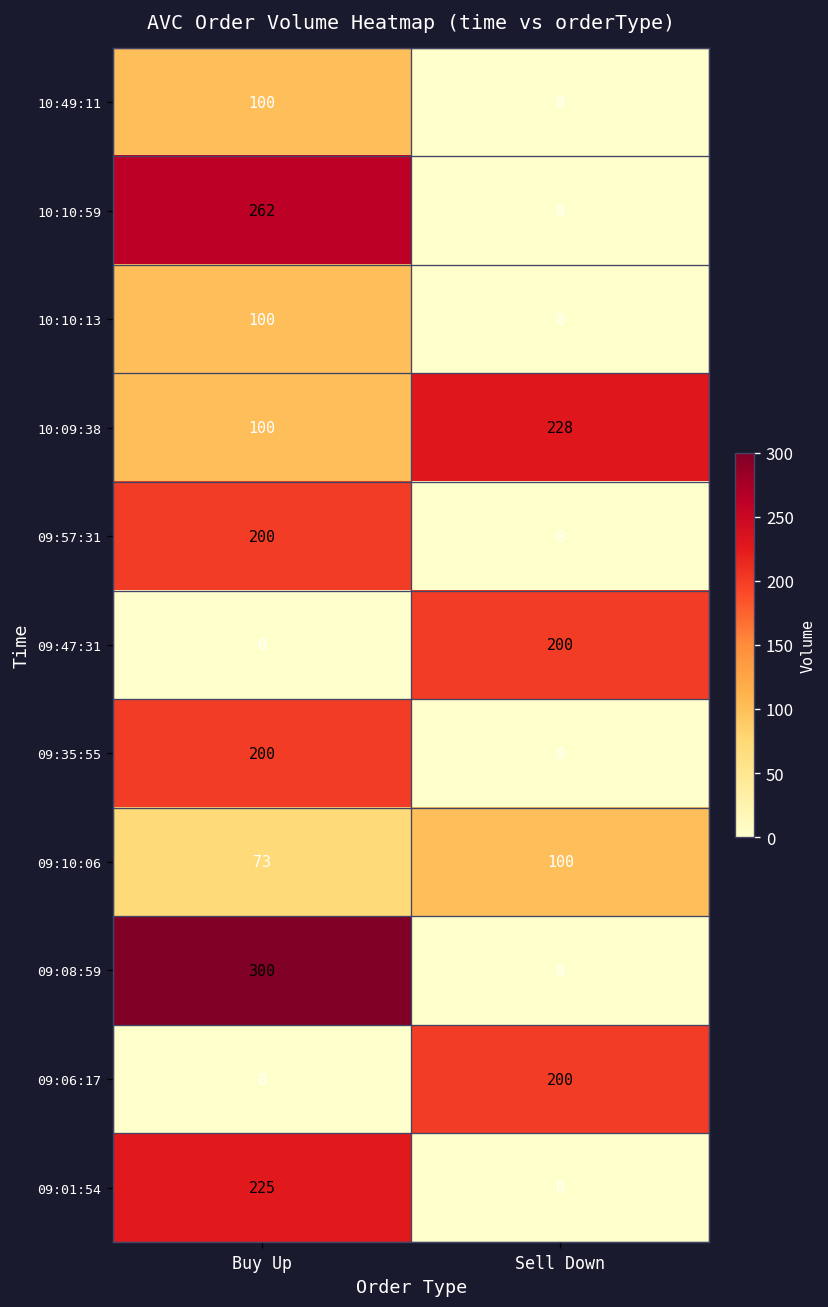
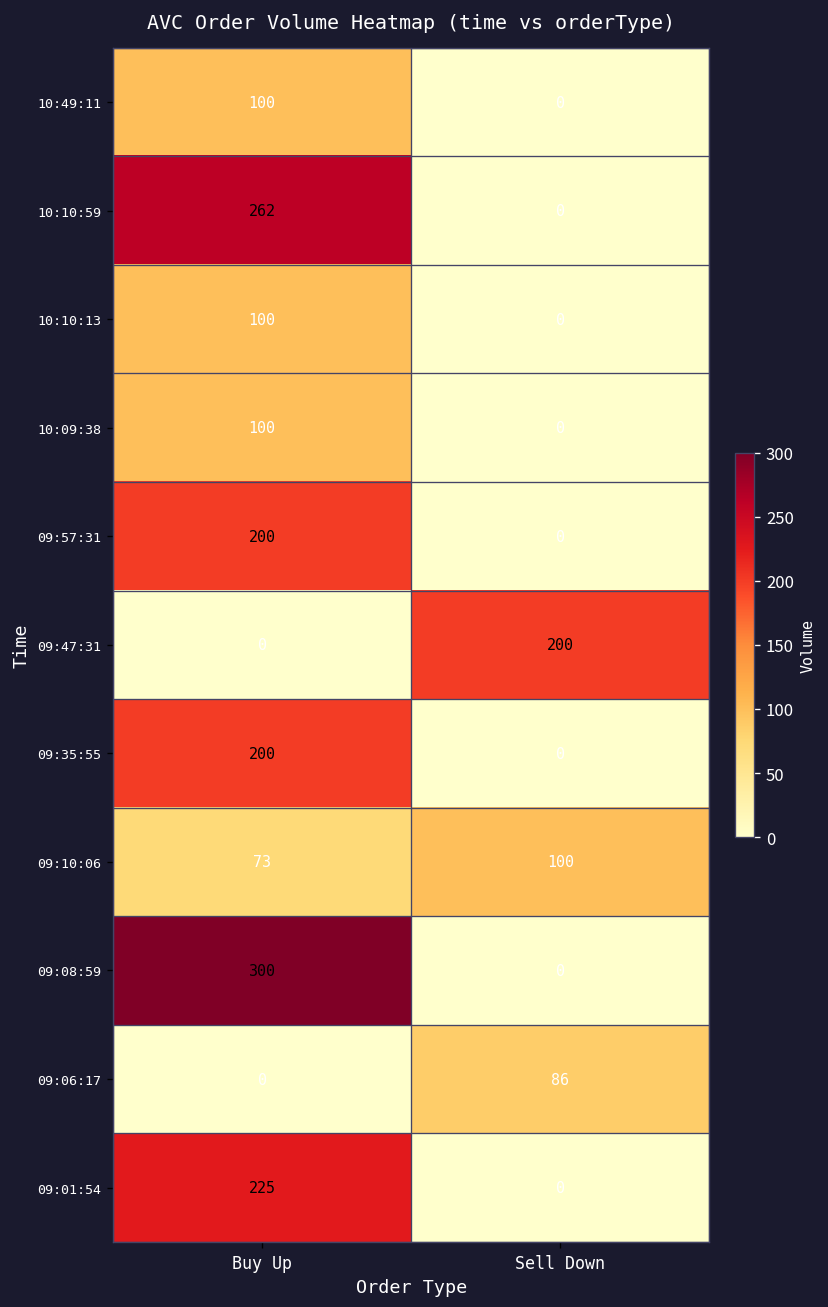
10:09:38, Sell Down: 228 -> 0
09:06:17, Sell Down: 200 -> 86
